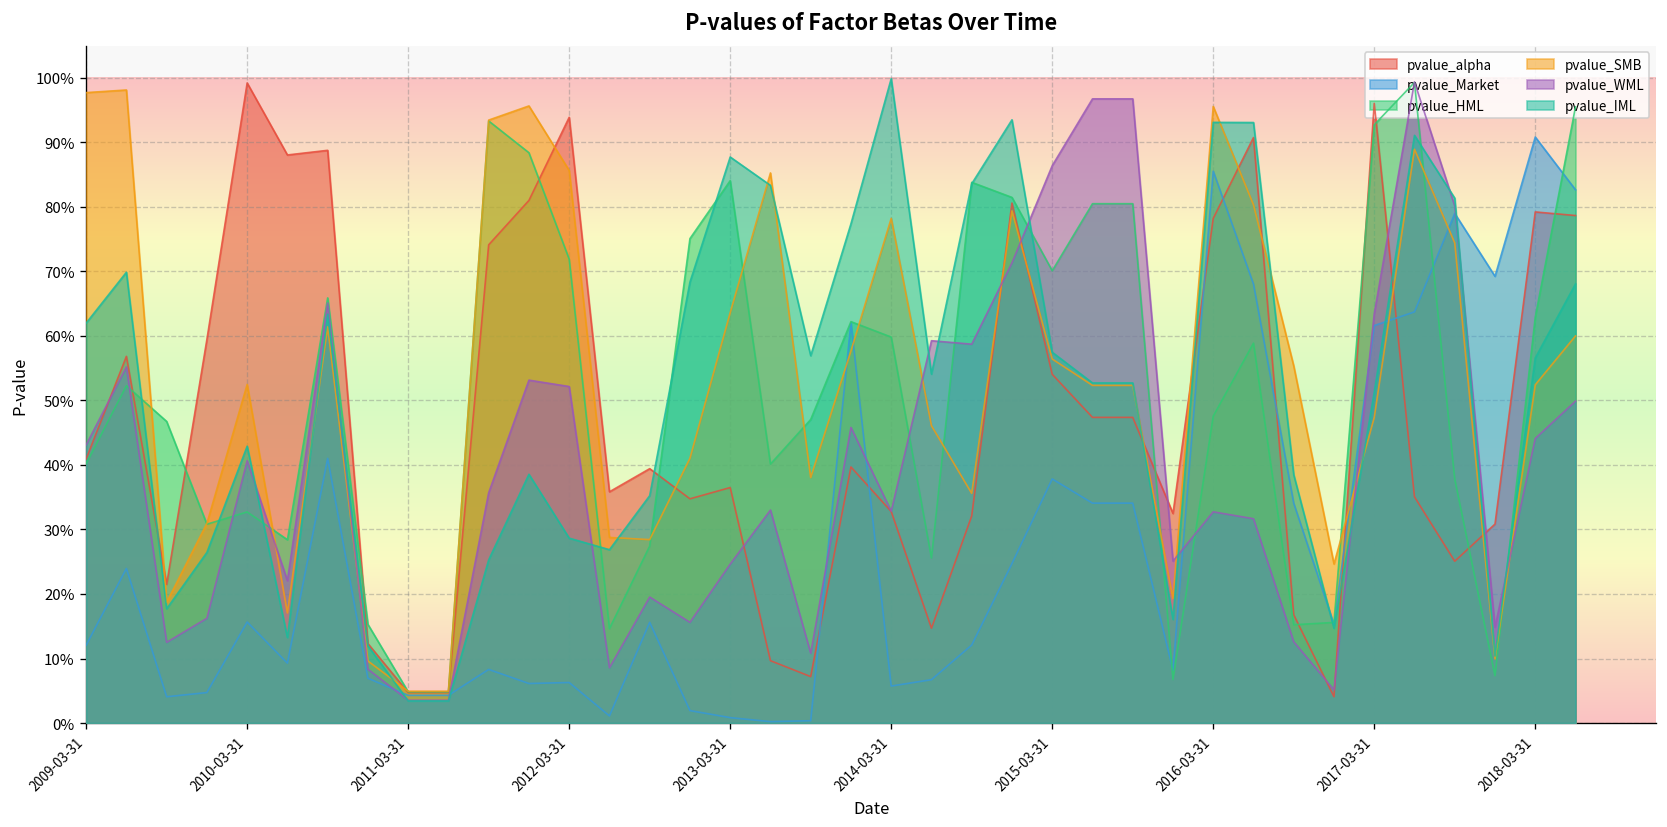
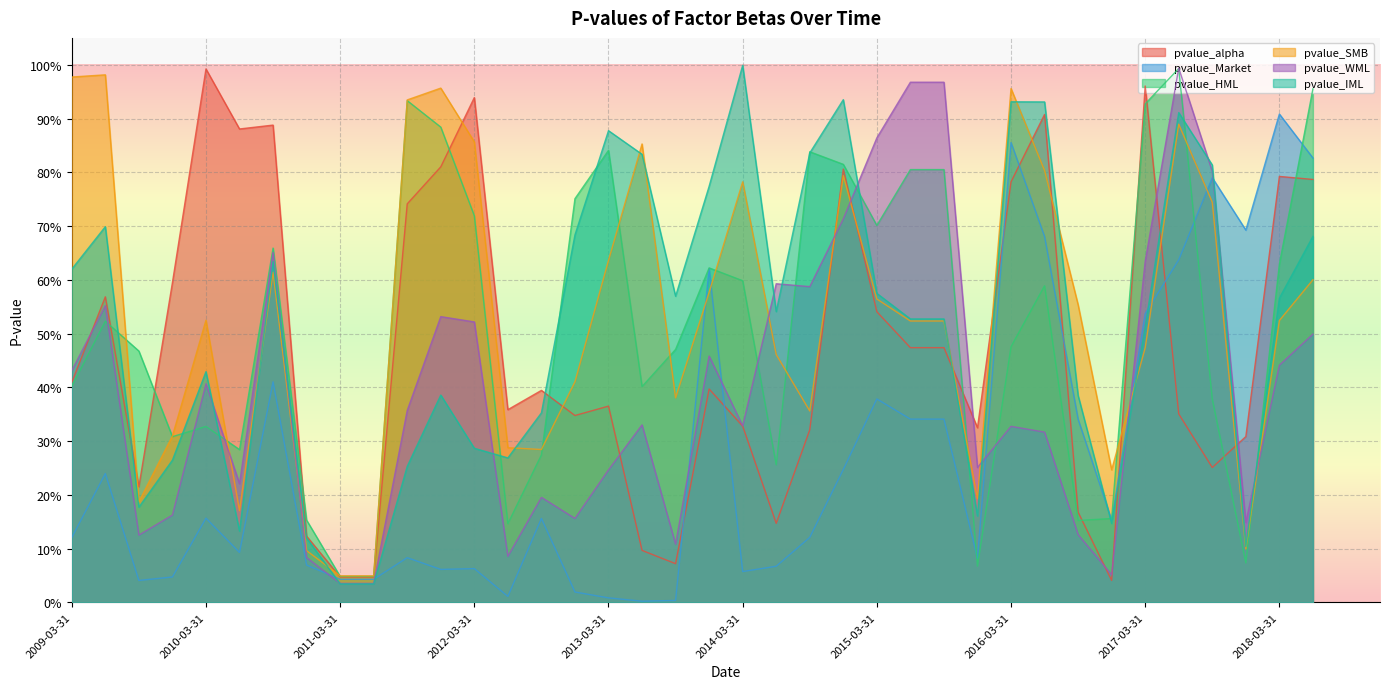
pvalue_Market, 2017-03-31: 62% -> 54%
